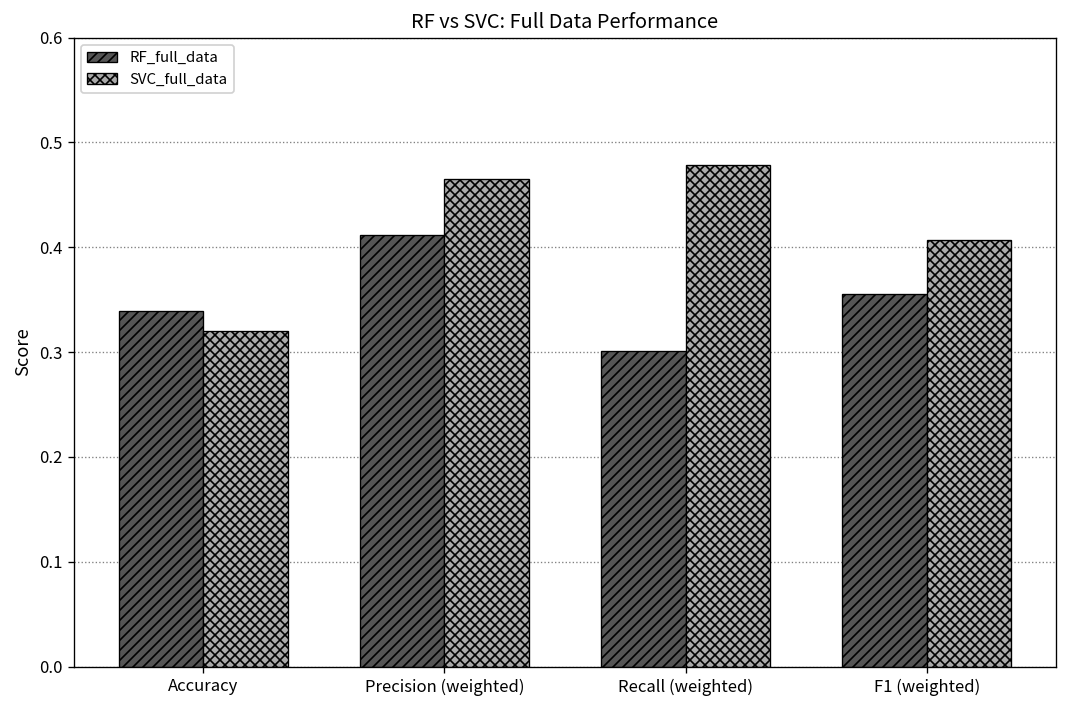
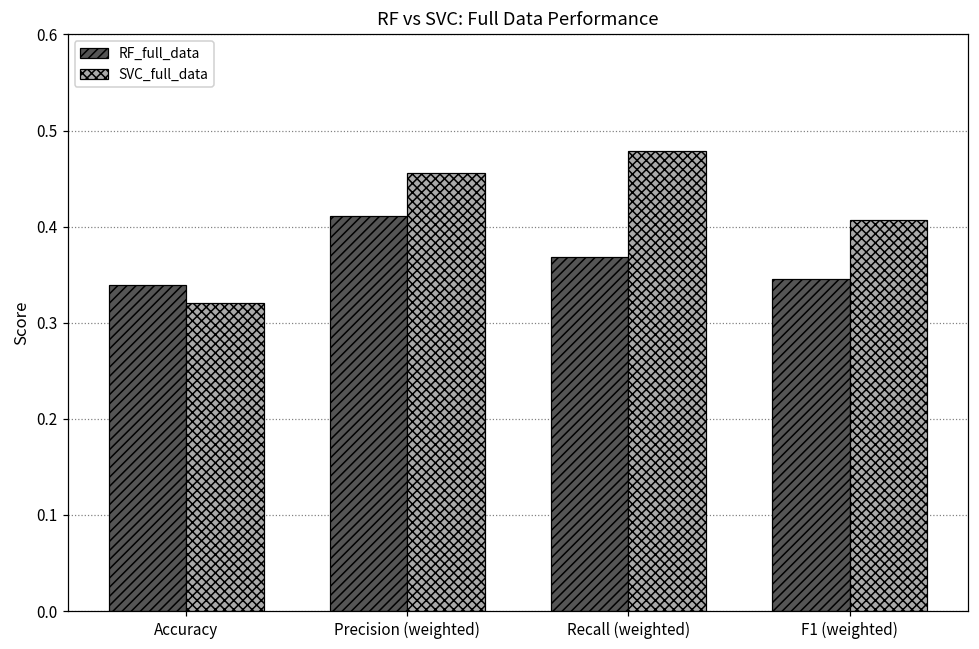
SVC_full_data, Precision (weighted): 0.465 -> 0.455
RF_full_data, Recall (weighted): 0.30 -> 0.37
RF_full_data, F1 (weighted): 0.36 -> 0.35
